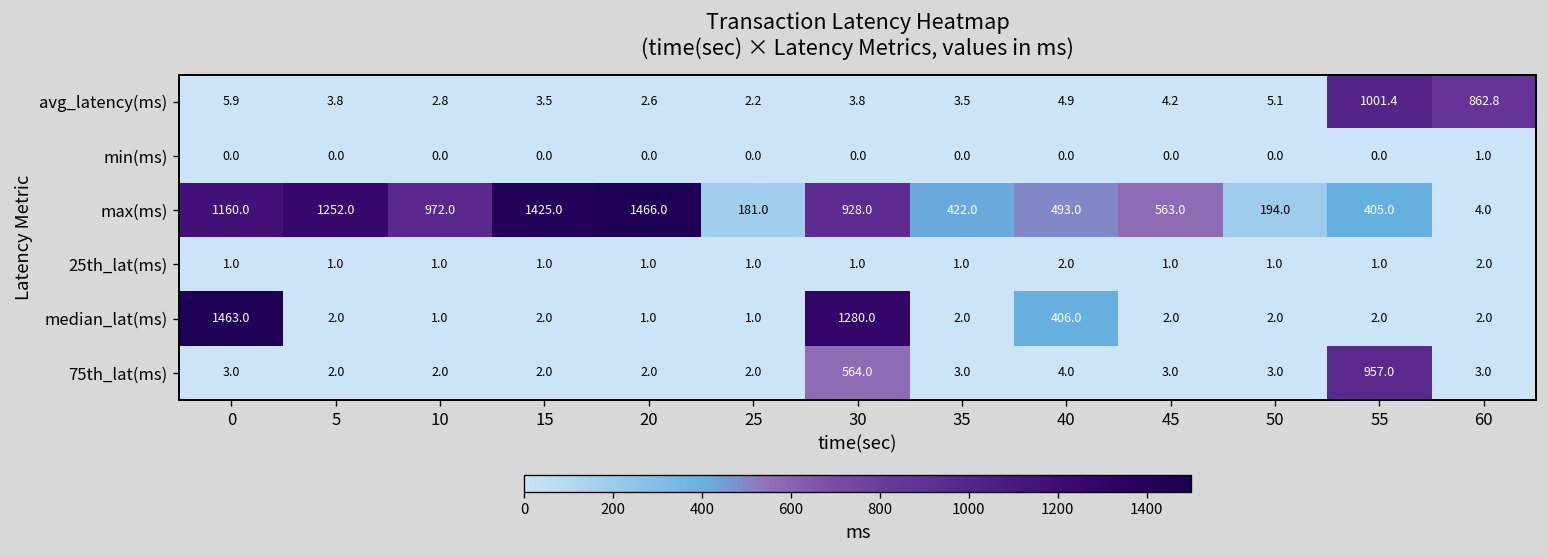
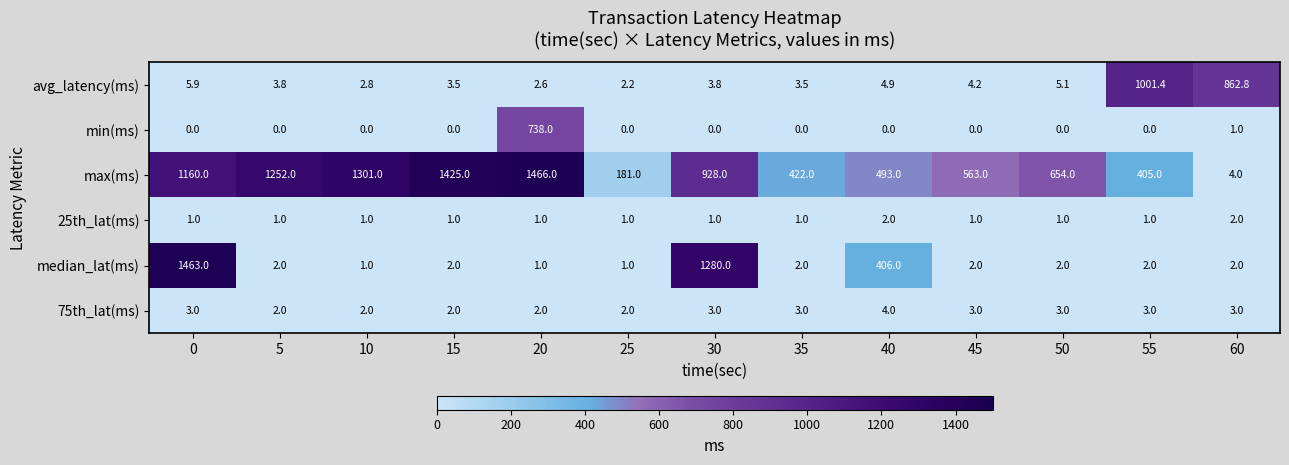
min(ms), 20: 0.0 -> 738.0
max(ms), 10: 972.0 -> 1301.0
max(ms), 50: 194.0 -> 654.0
75th_lat(ms), 30: 564.0 -> 3.0
75th_lat(ms), 55: 957.0 -> 3.0
